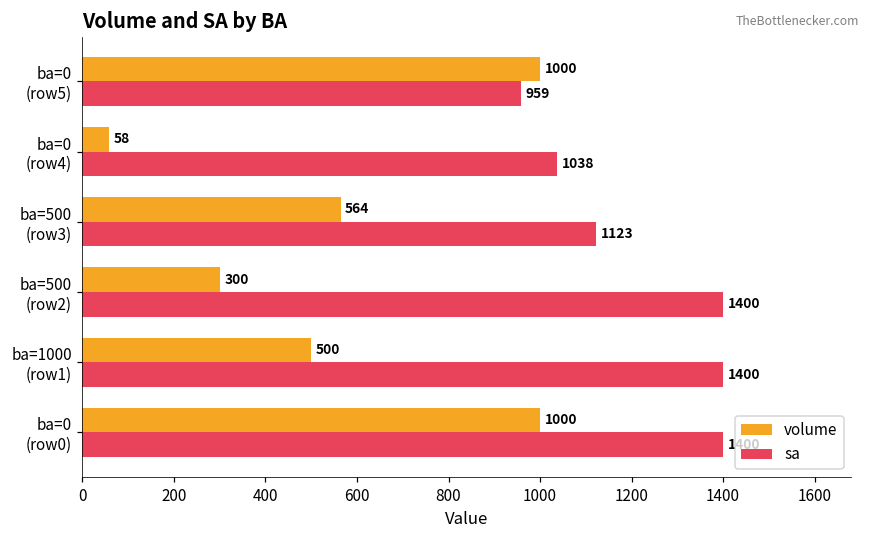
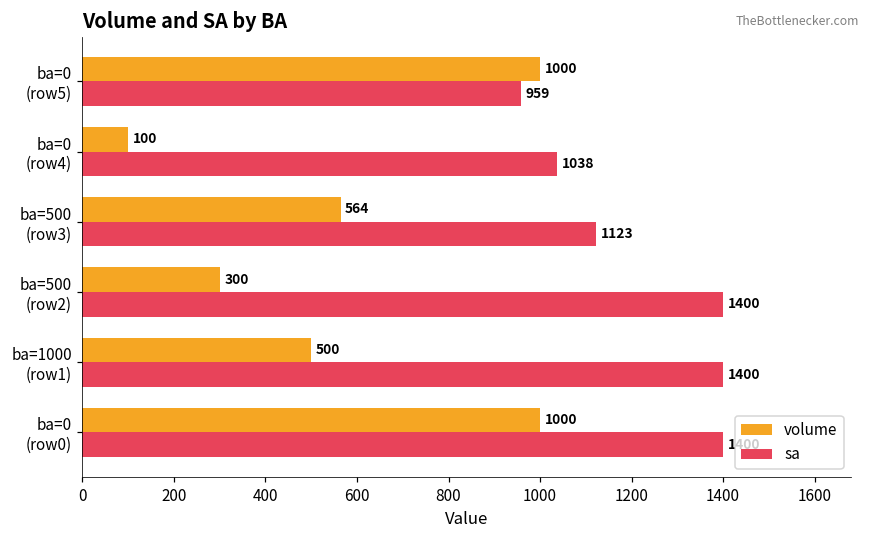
volume, ba=0 (row4): 58 -> 100
